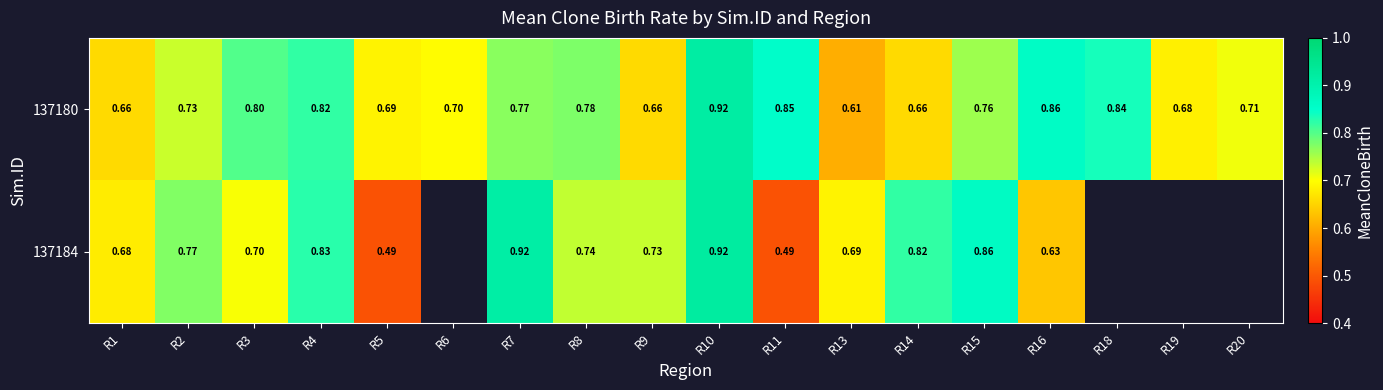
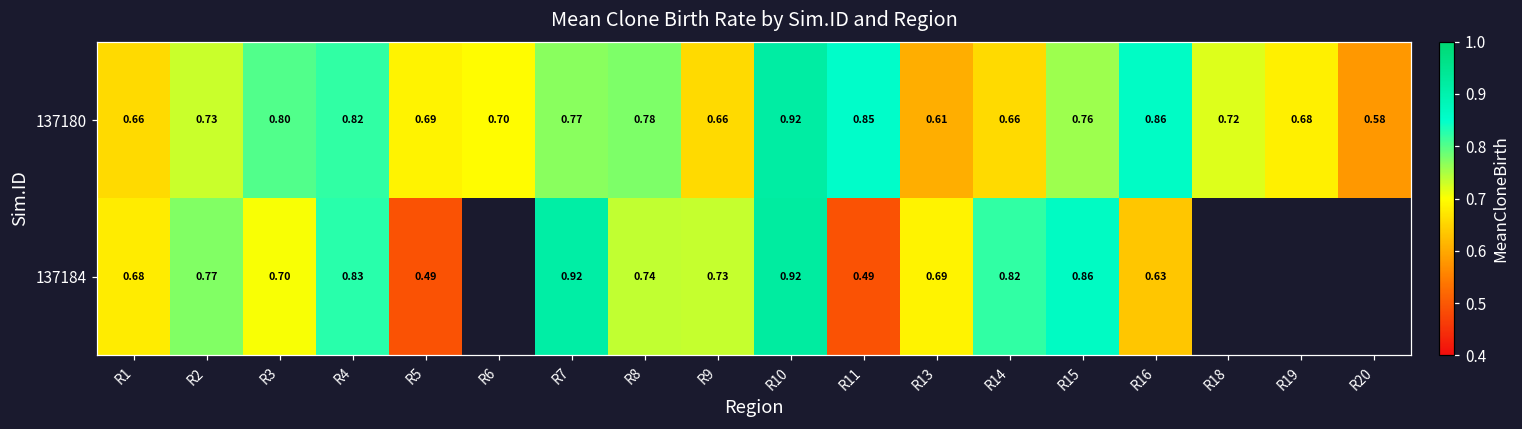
137180, R18: 0.84 -> 0.72
137180, R20: 0.71 -> 0.58
